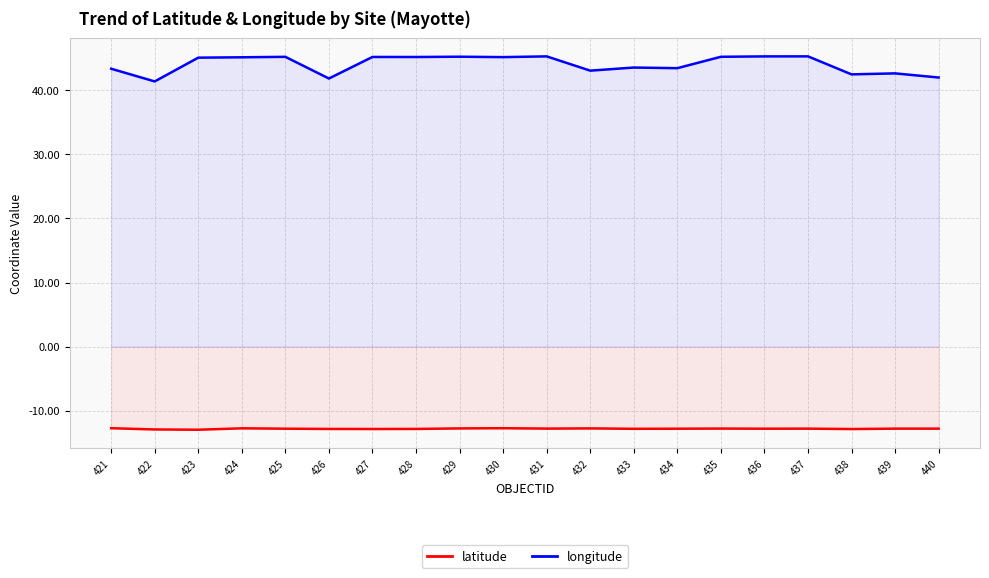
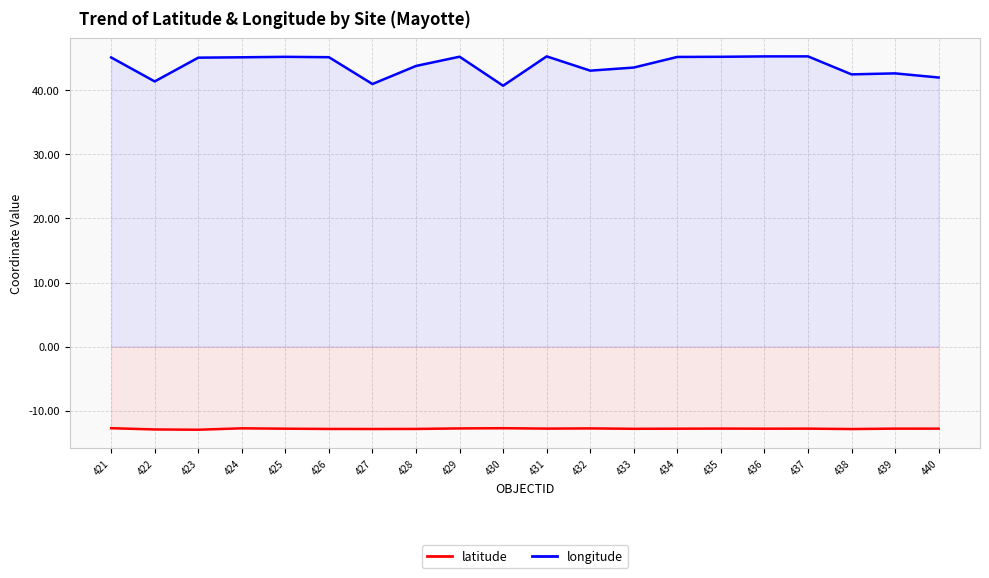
longitude, 421: 43 -> 45
longitude, 426: 42 -> 45
longitude, 427: 45 -> 41
longitude, 428: 45 -> 44
longitude, 430: 45 -> 41
longitude, 434: 43 -> 45
